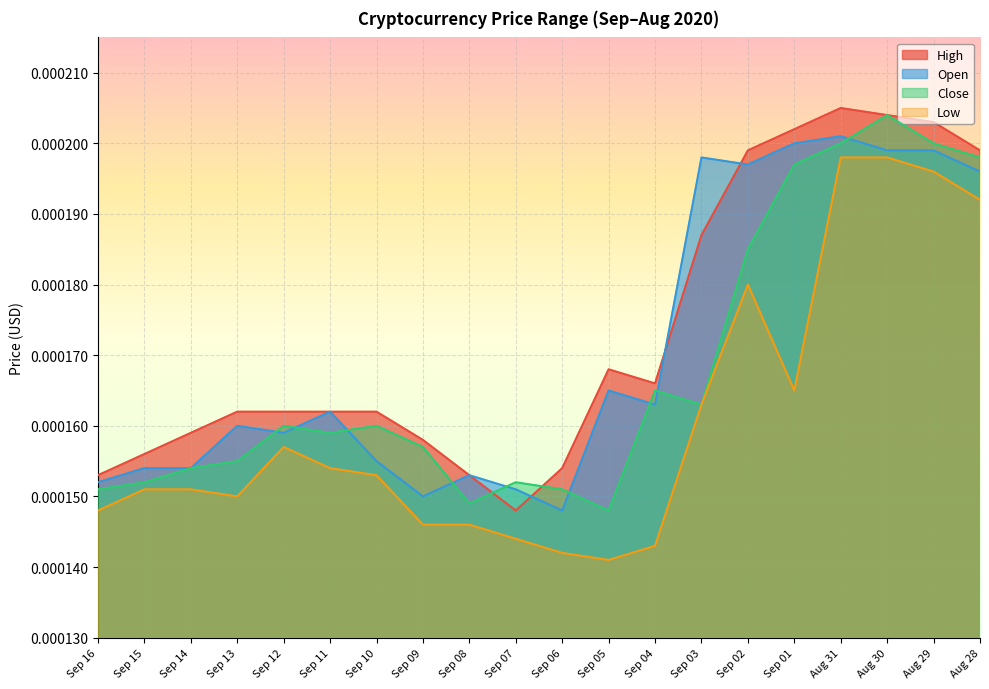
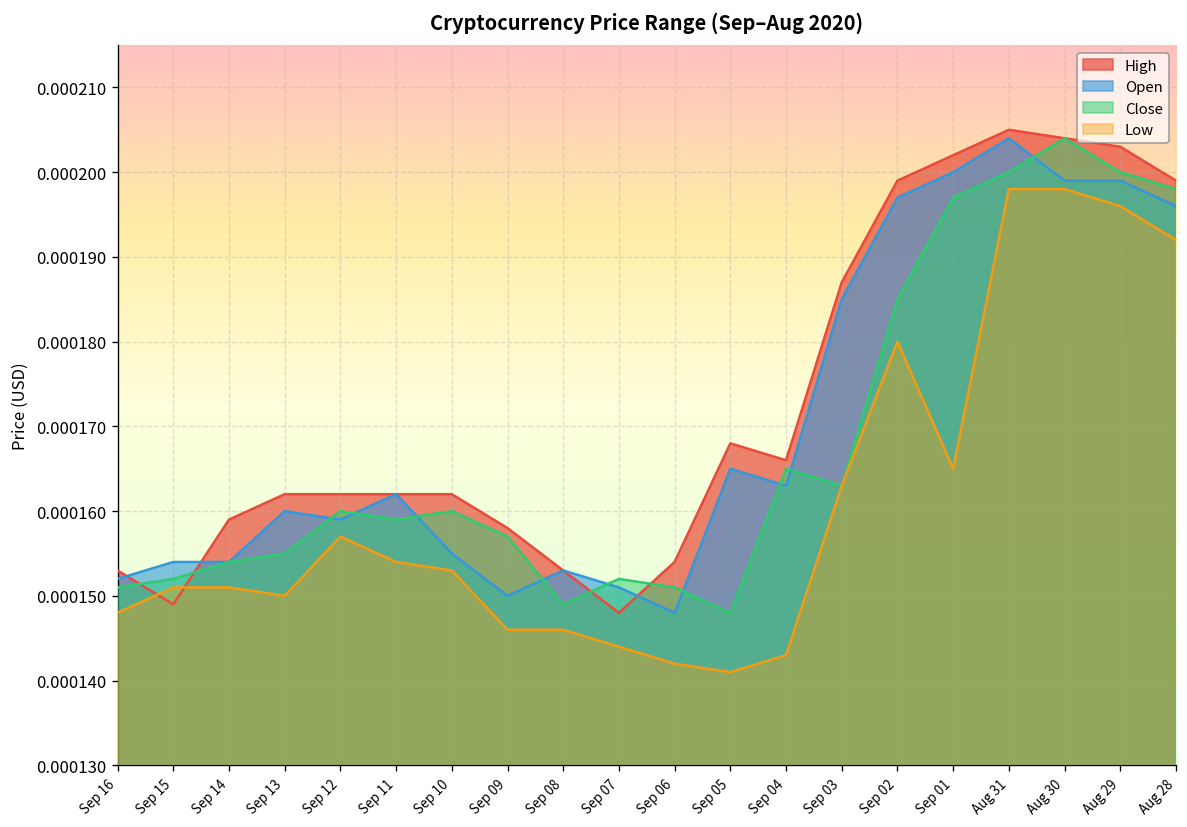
High, Sep 15: 0.000156 -> 0.000149
Open, Sep 03: 0.000198 -> 0.000185
Open, Aug 31: 0.000201 -> 0.000204
